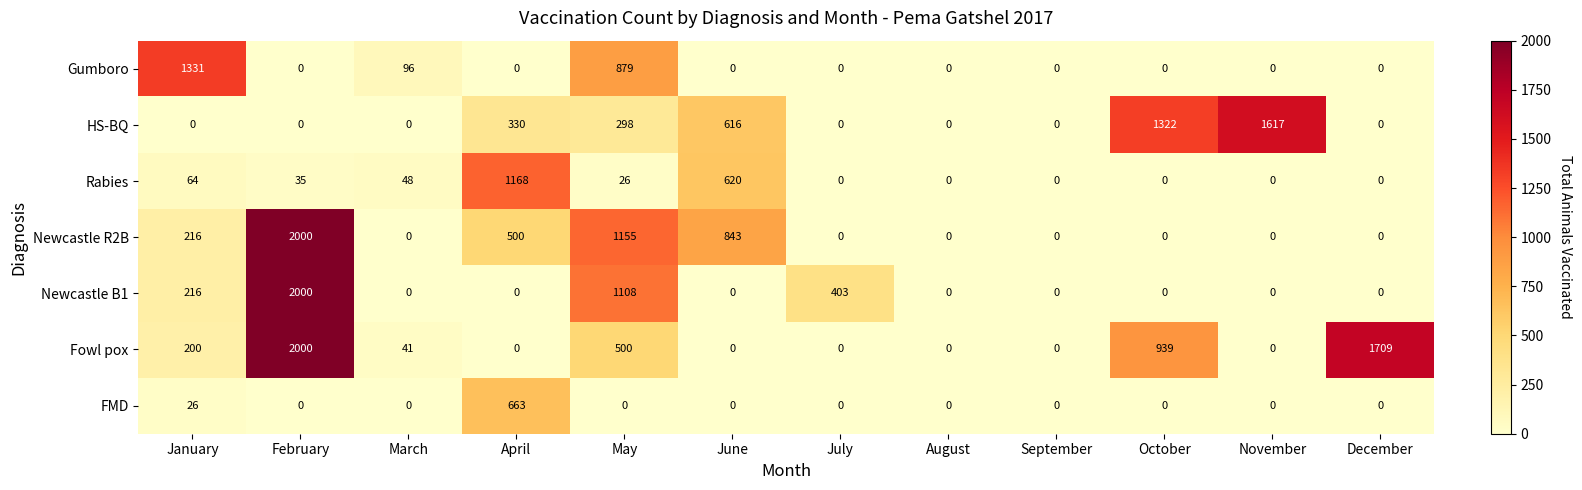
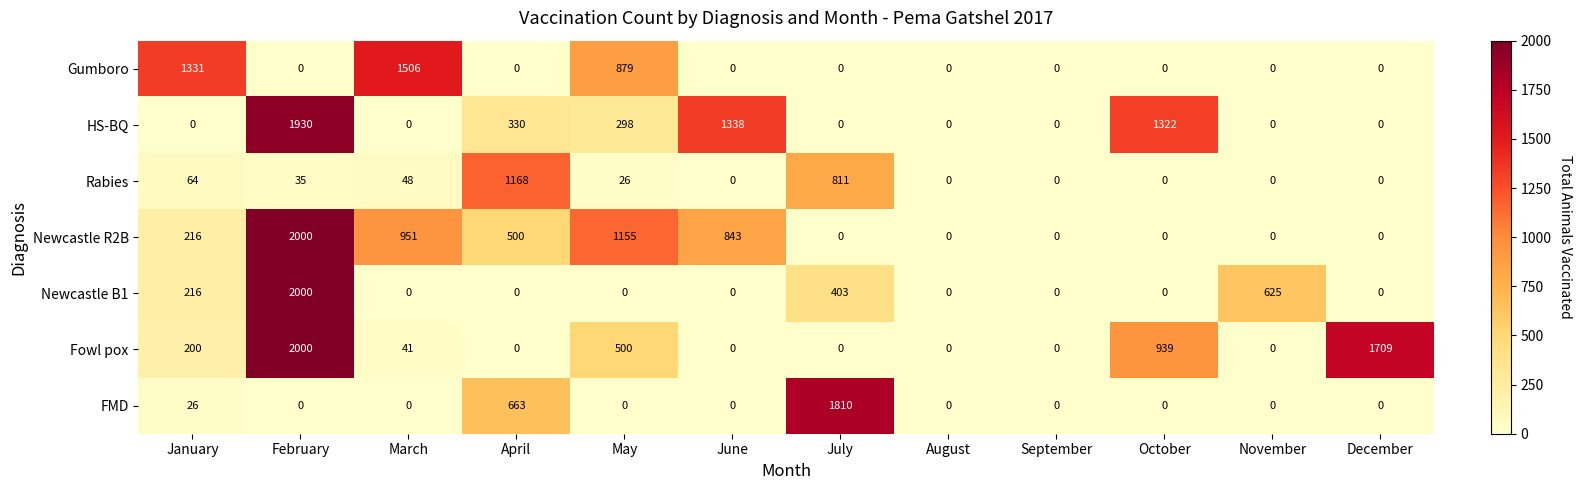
Gumboro, March: 96 -> 1506
HS-BQ, February: 0 -> 1930
HS-BQ, June: 616 -> 1338
HS-BQ, November: 1617 -> 0
Rabies, June: 620 -> 0
Rabies, July: 0 -> 811
Newcastle R2B, March: 0 -> 951
Newcastle B1, May: 1108 -> 0
Newcastle B1, November: 0 -> 625
FMD, July: 0 -> 1810
